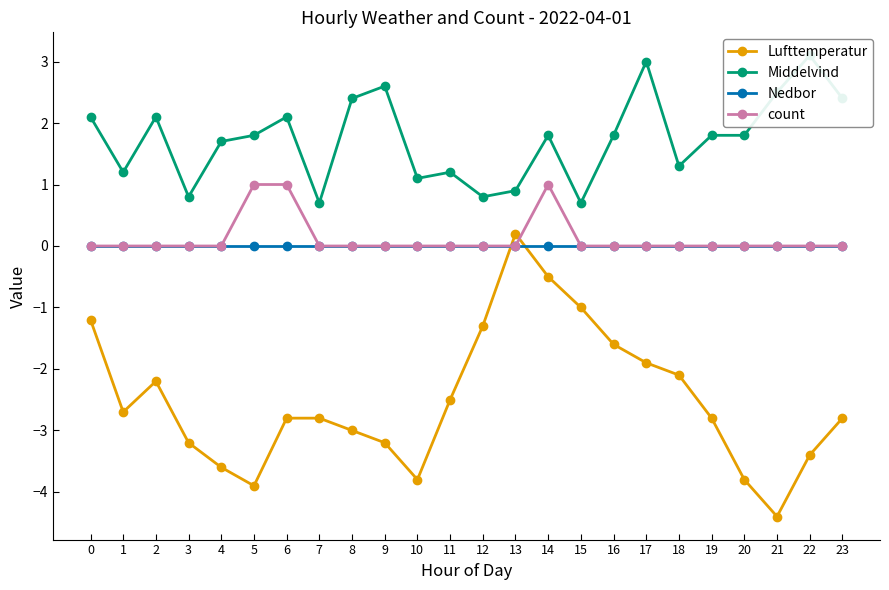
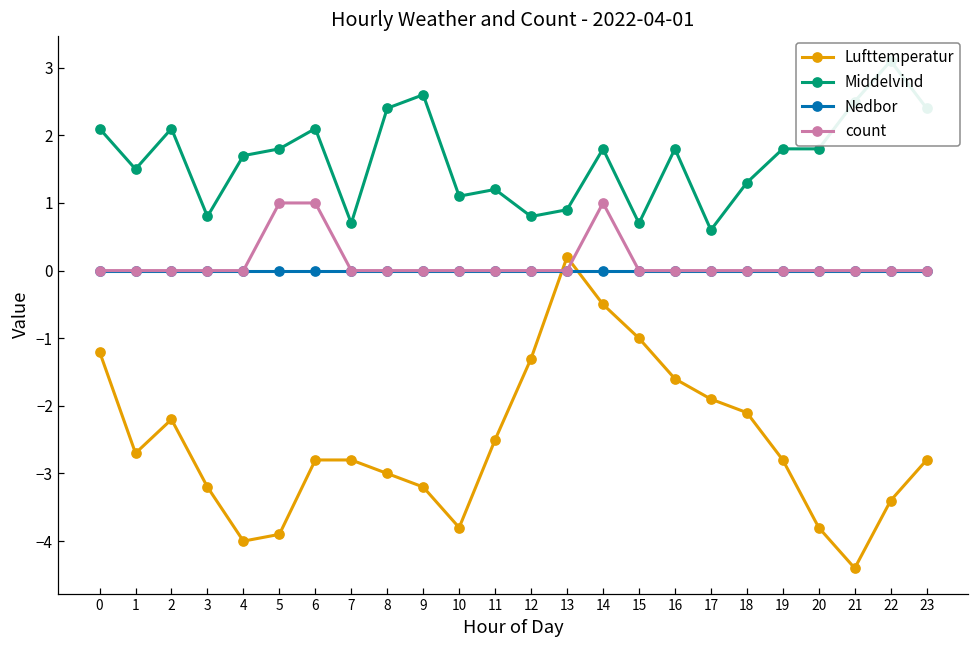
Middelvind, 1: 1.2 -> 1.5
Lufttemperatur, 4: -3.6 -> -4.0
Middelvind, 17: 3.0 -> 0.6
